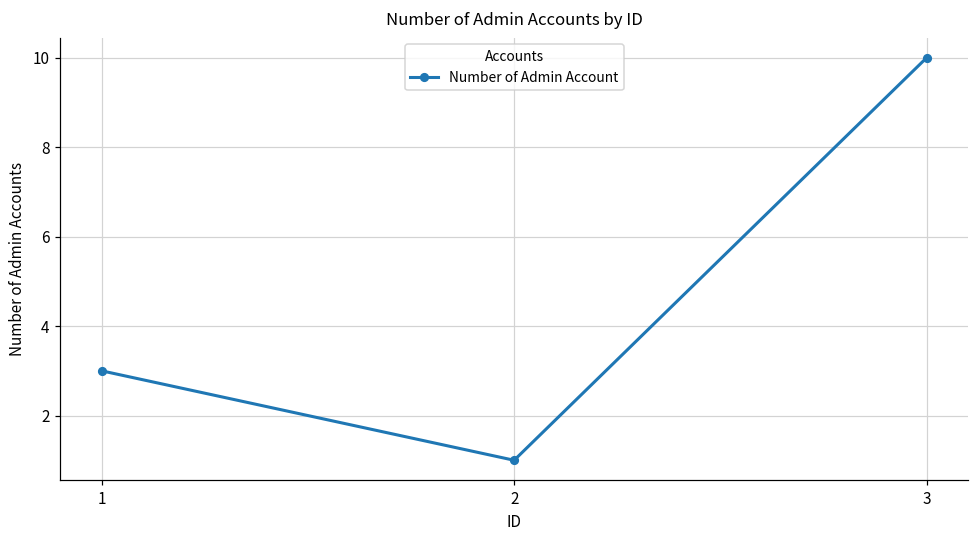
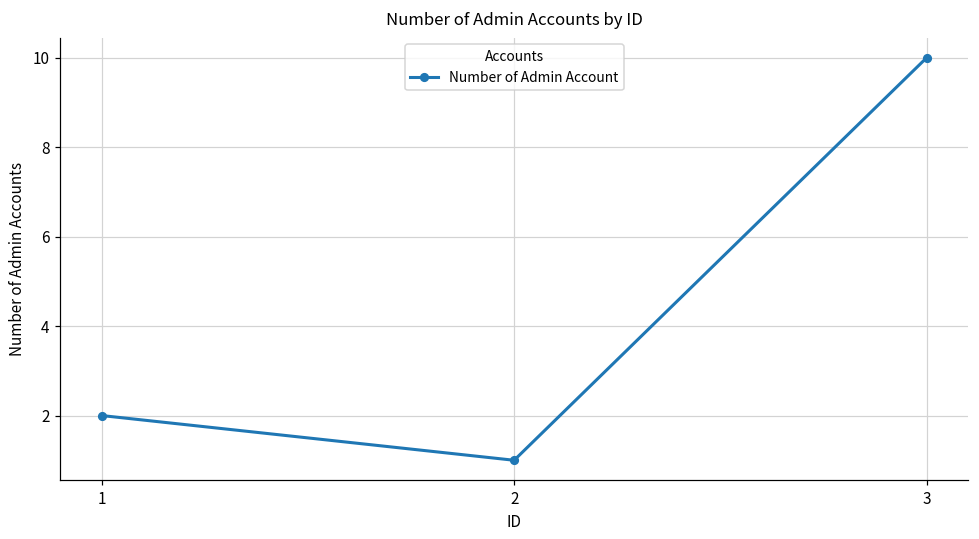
1: 3 -> 2
